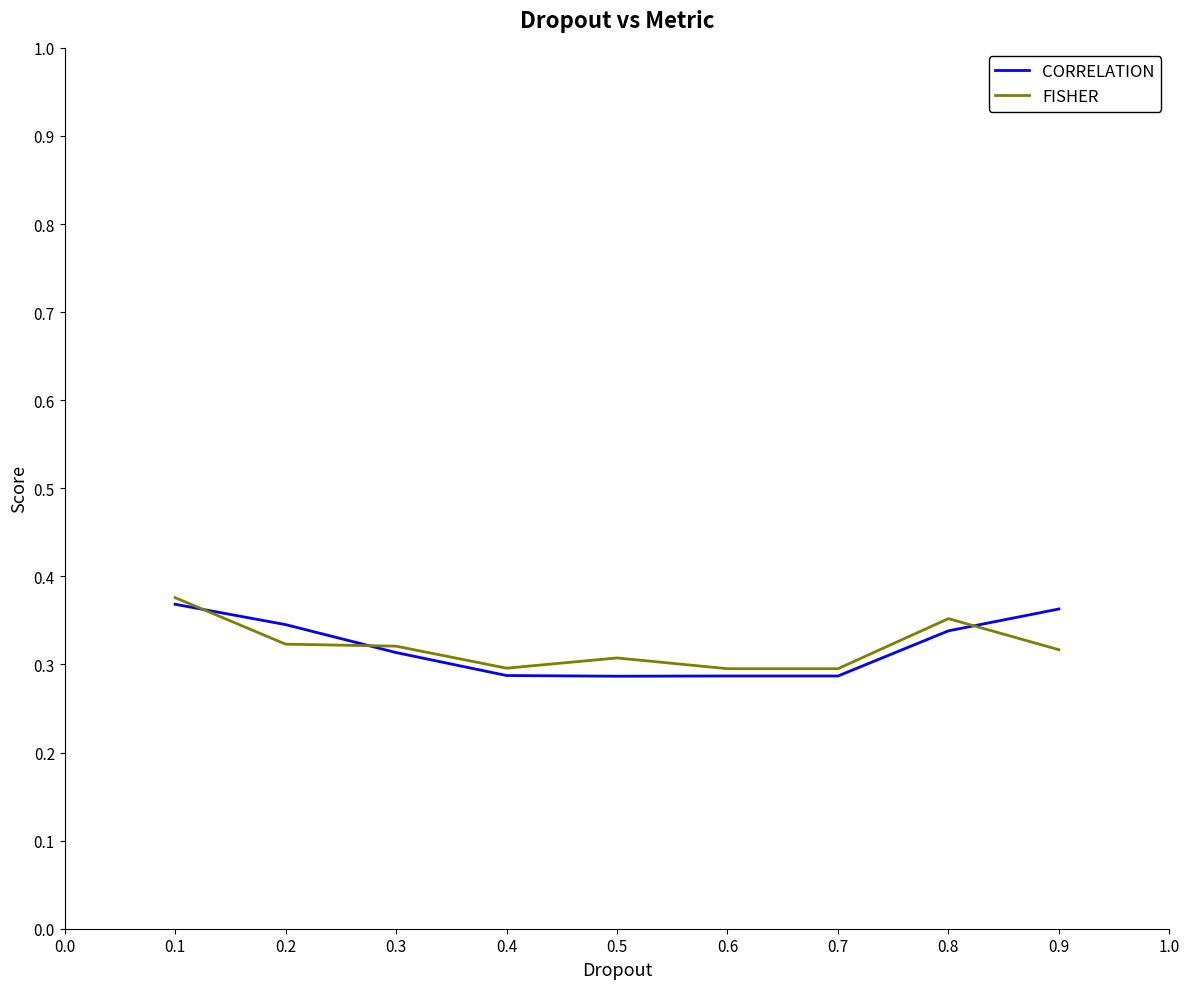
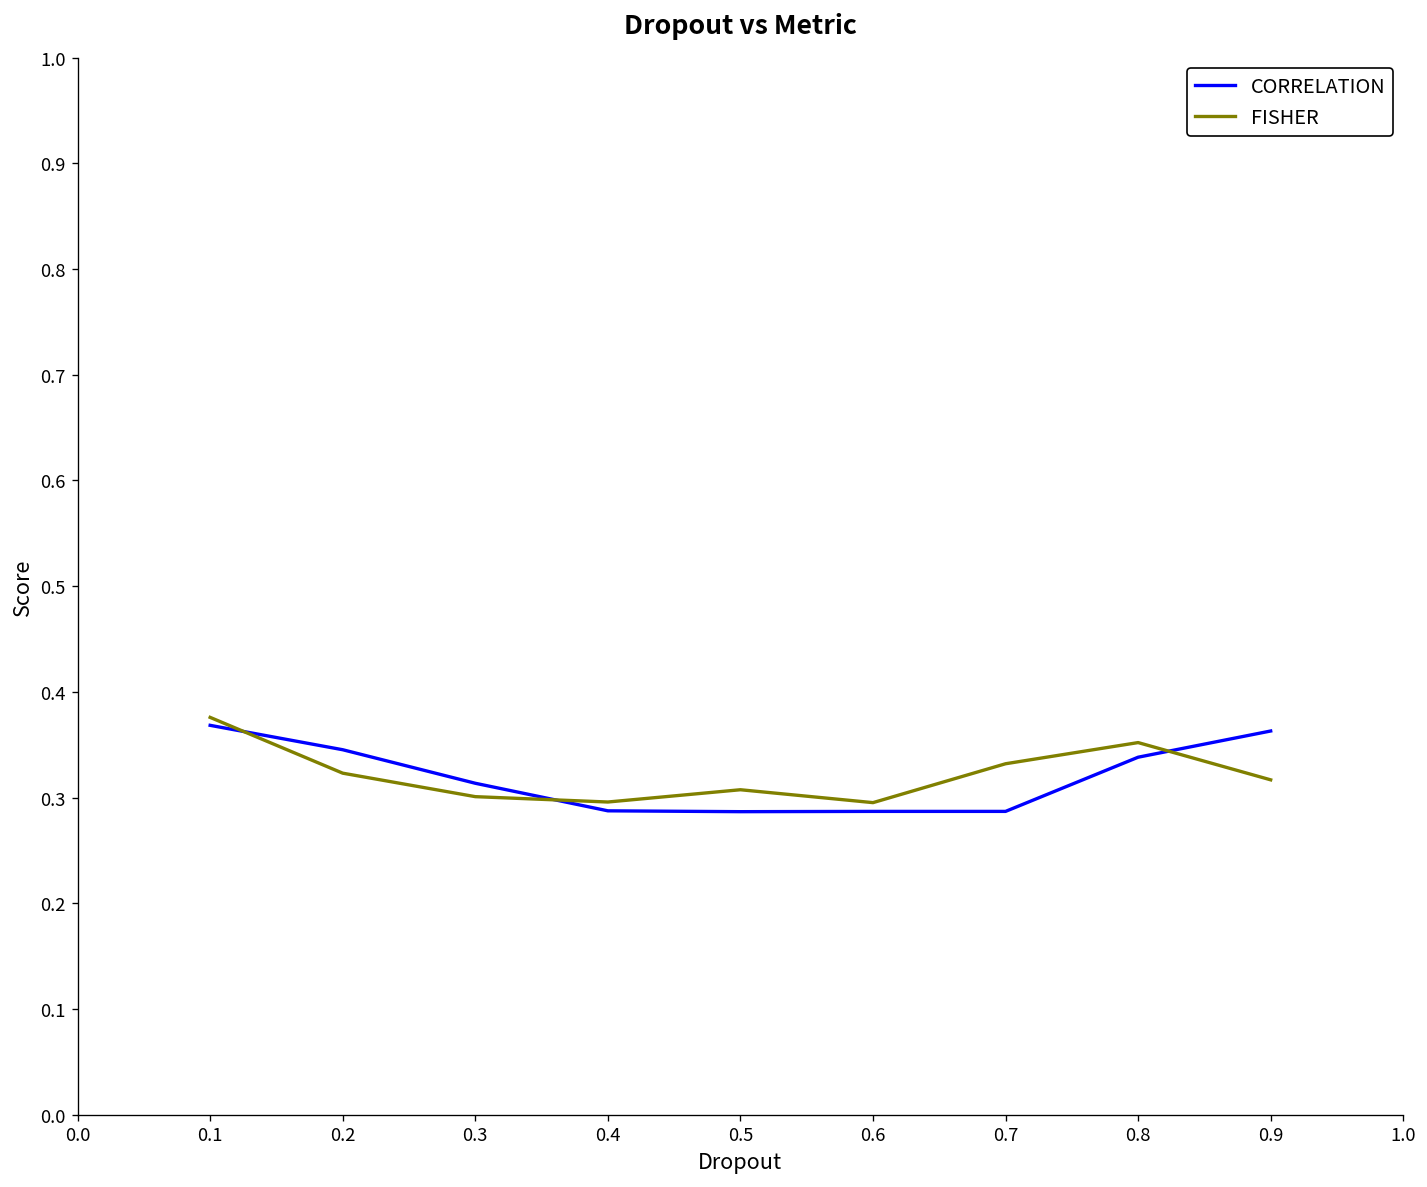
FISHER, 0.3: 0.32 -> 0.30
FISHER, 0.7: 0.30 -> 0.33
